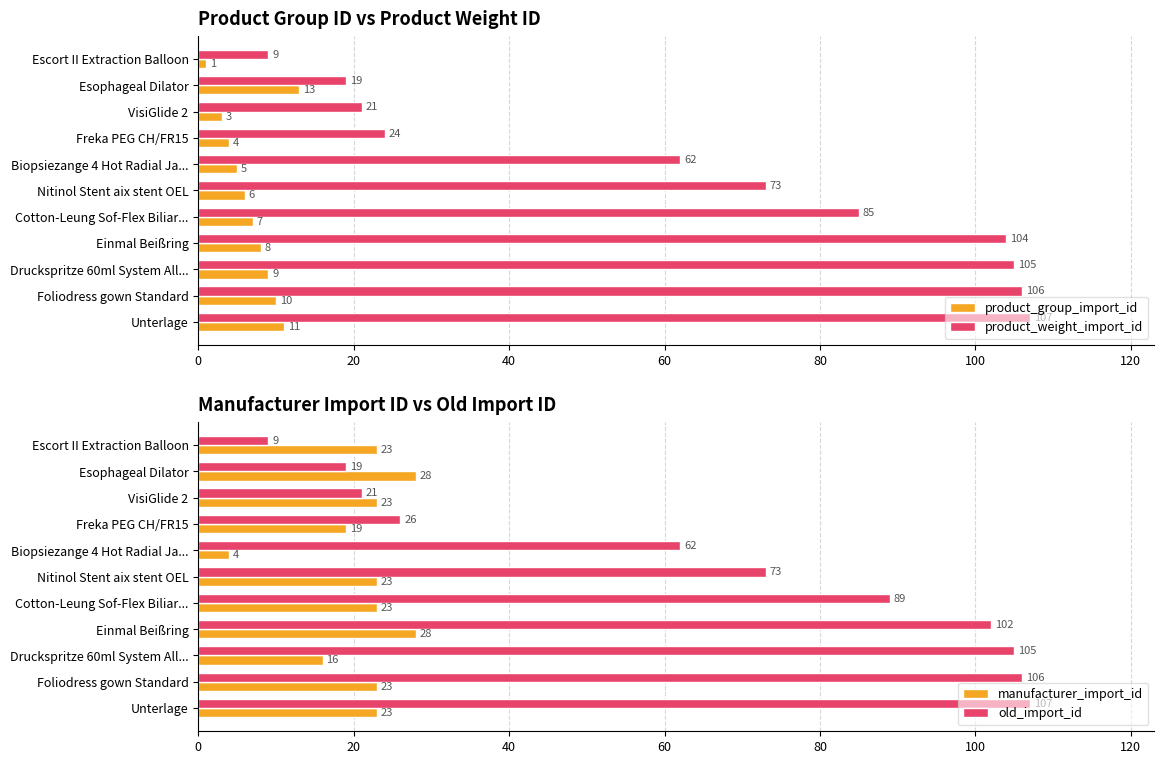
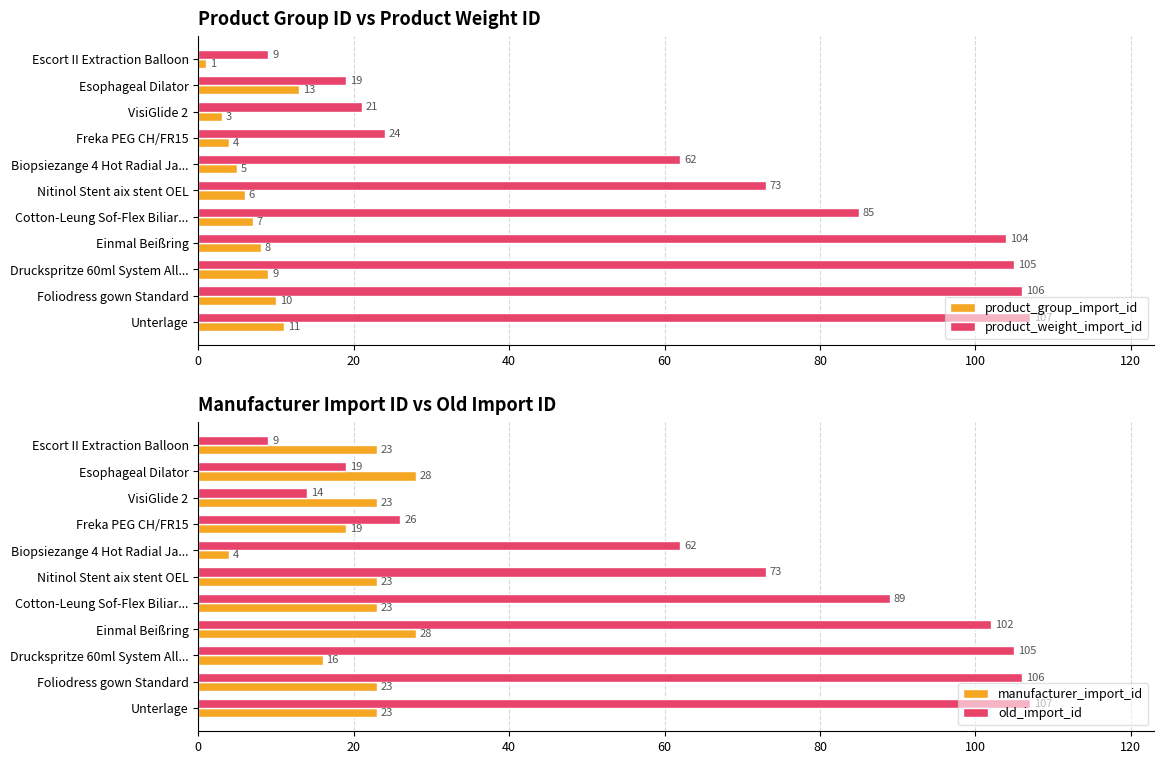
Manufacturer Import ID vs Old Import ID, old_import_id, VisiGlide 2: 21 -> 14
